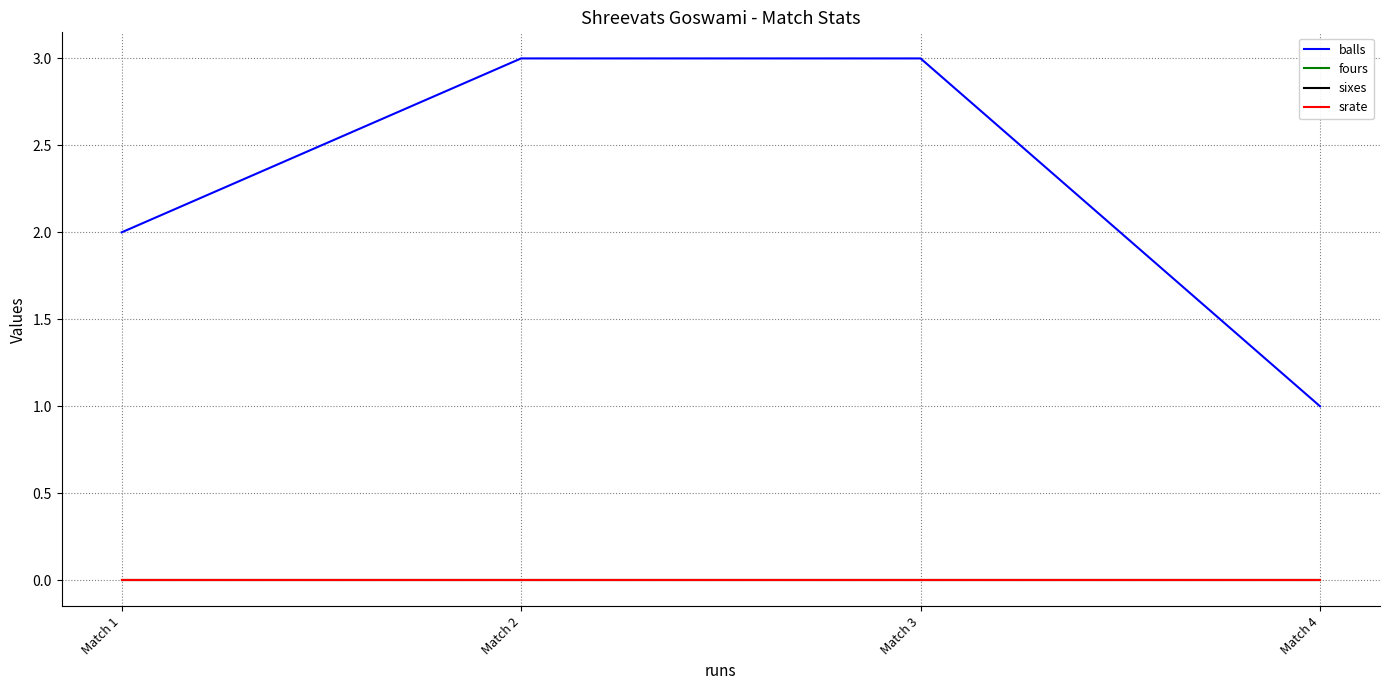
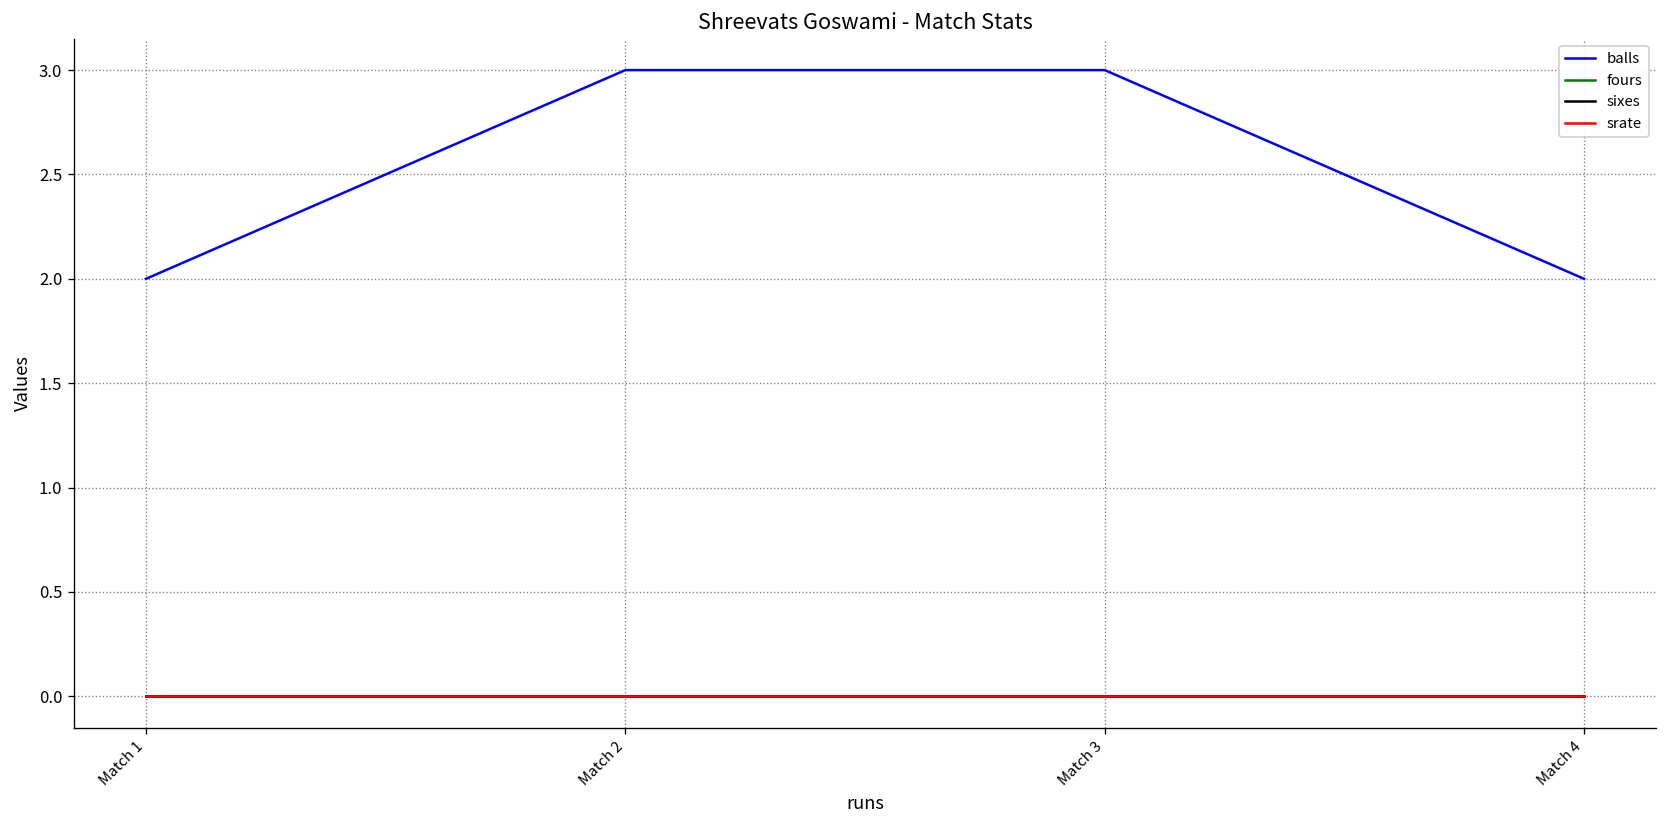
balls, Match 4: 1 -> 2
